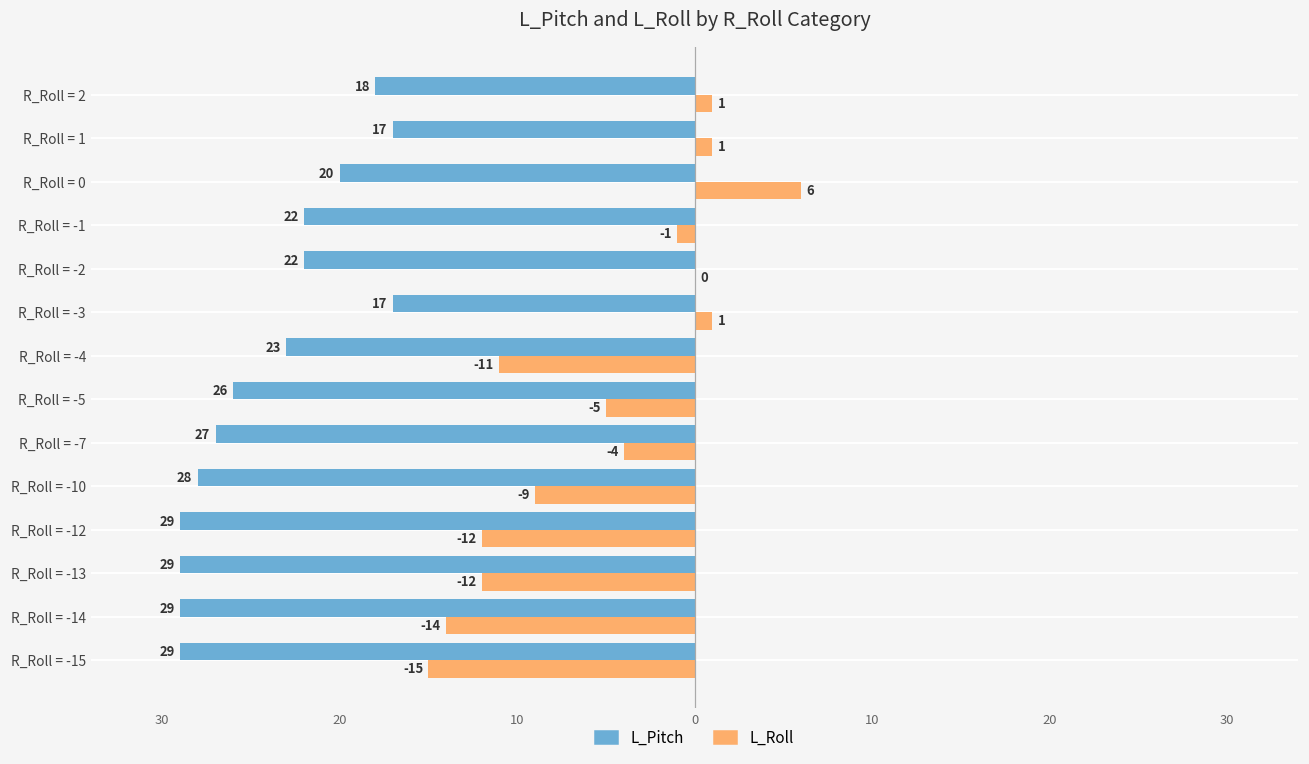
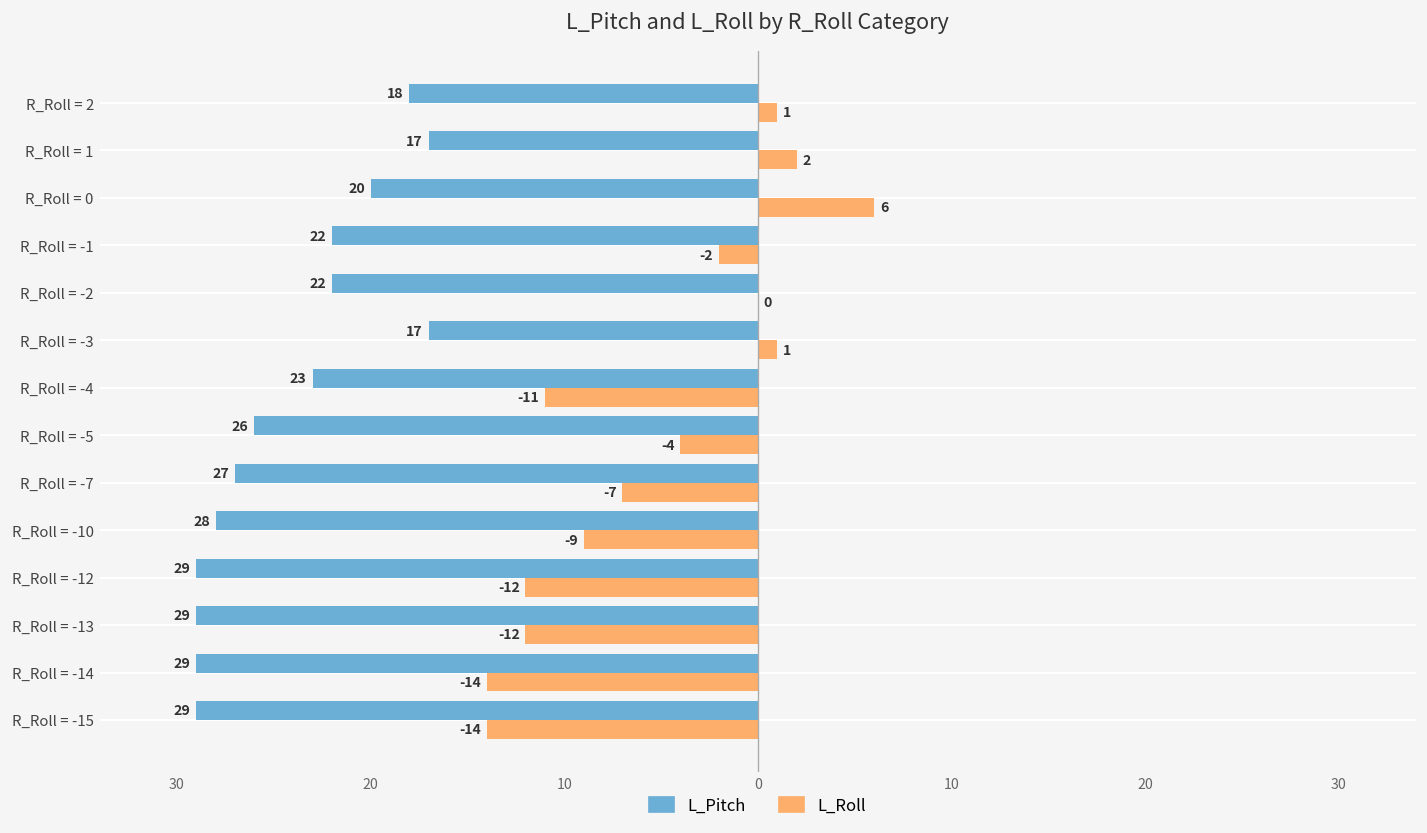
L_Roll, R_Roll = 1: 1 -> 2
L_Roll, R_Roll = -1: -1 -> -2
L_Roll, R_Roll = -5: -5 -> -4
L_Roll, R_Roll = -7: -4 -> -7
L_Roll, R_Roll = -15: -15 -> -14
